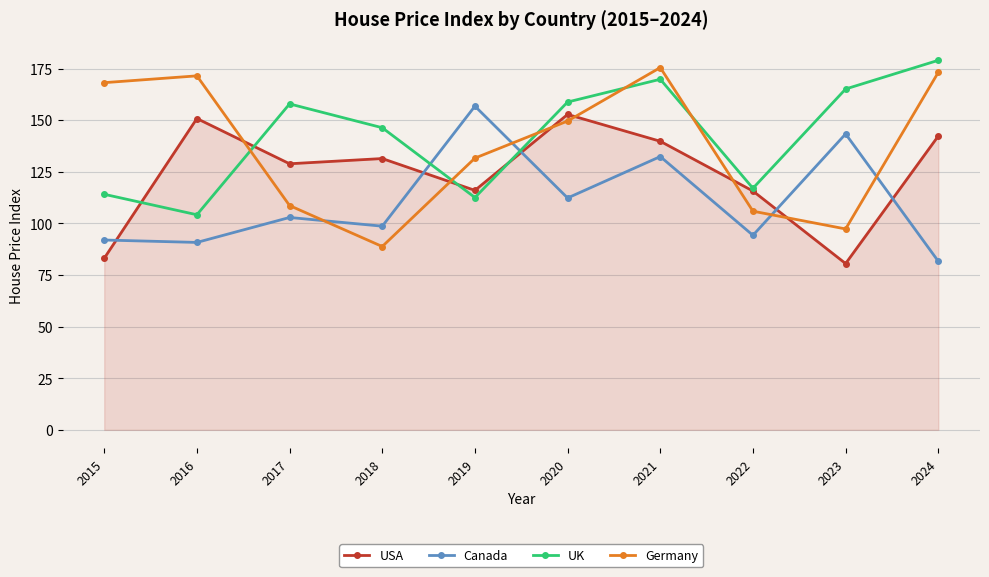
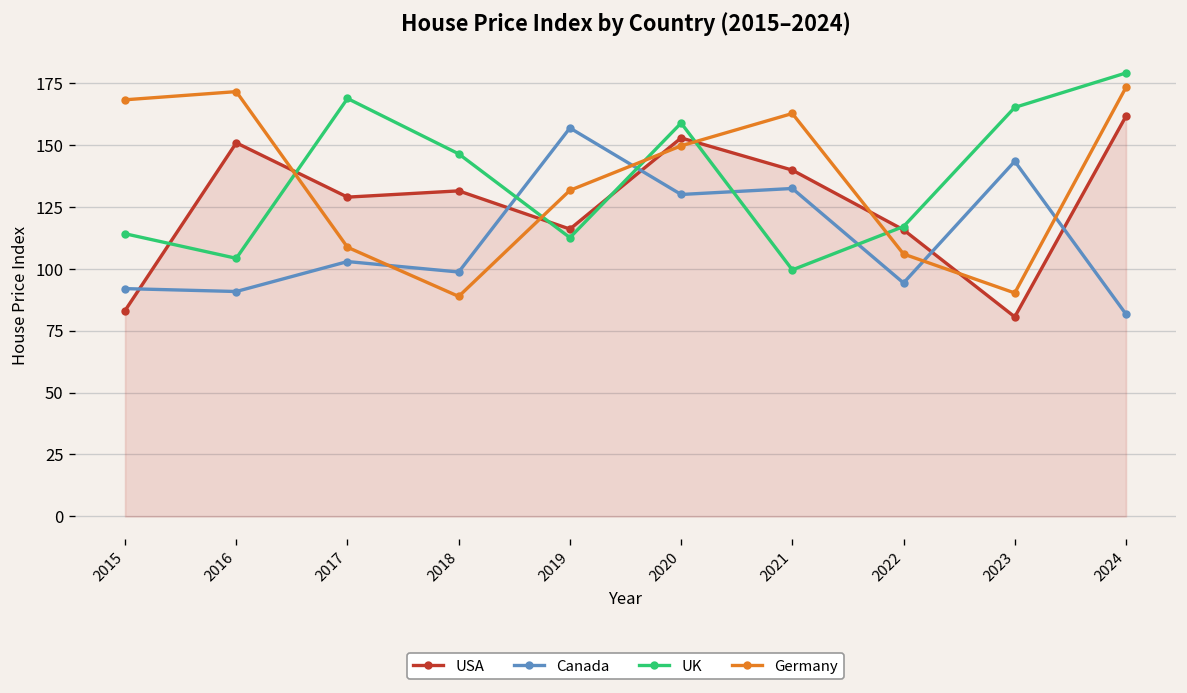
UK, 2017: 158 -> 169
Canada, 2020: 112 -> 130
UK, 2021: 170 -> 100
Germany, 2021: 175 -> 163
Germany, 2023: 97 -> 90
USA, 2024: 142 -> 162
